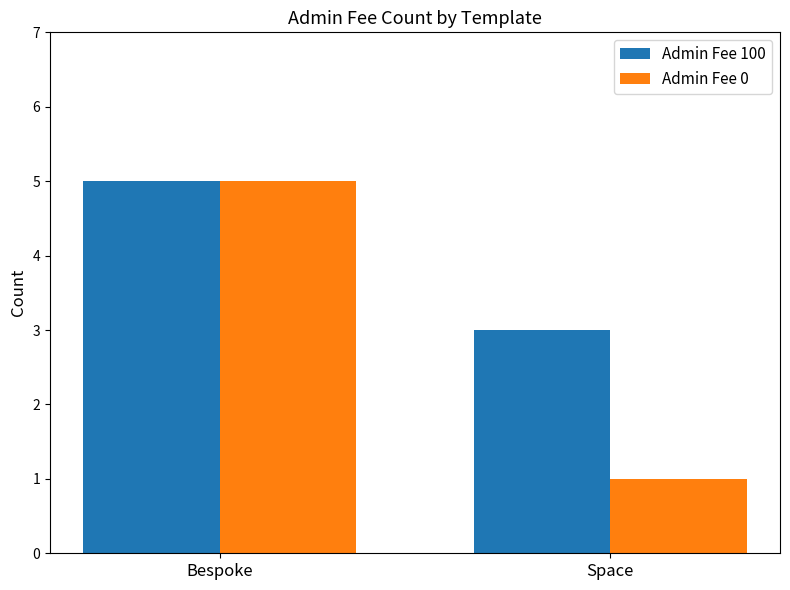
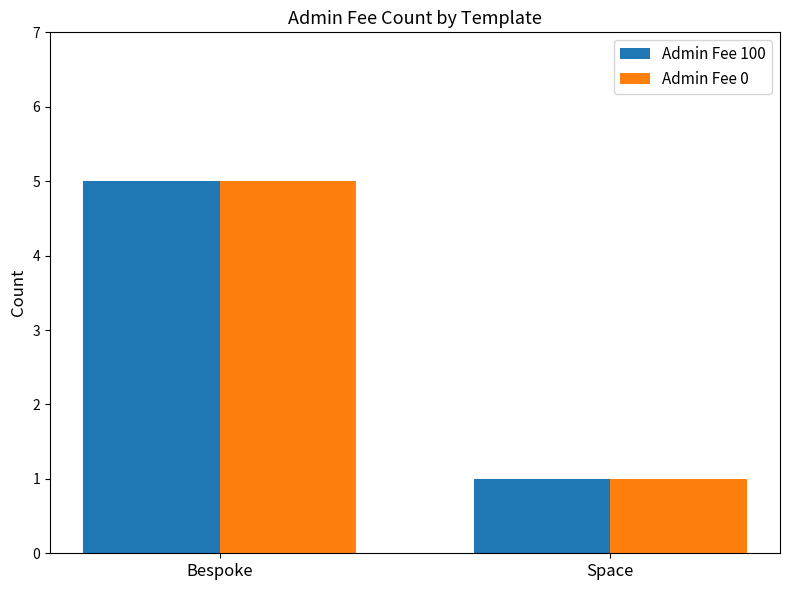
Admin Fee 100, Space: 3 -> 1
